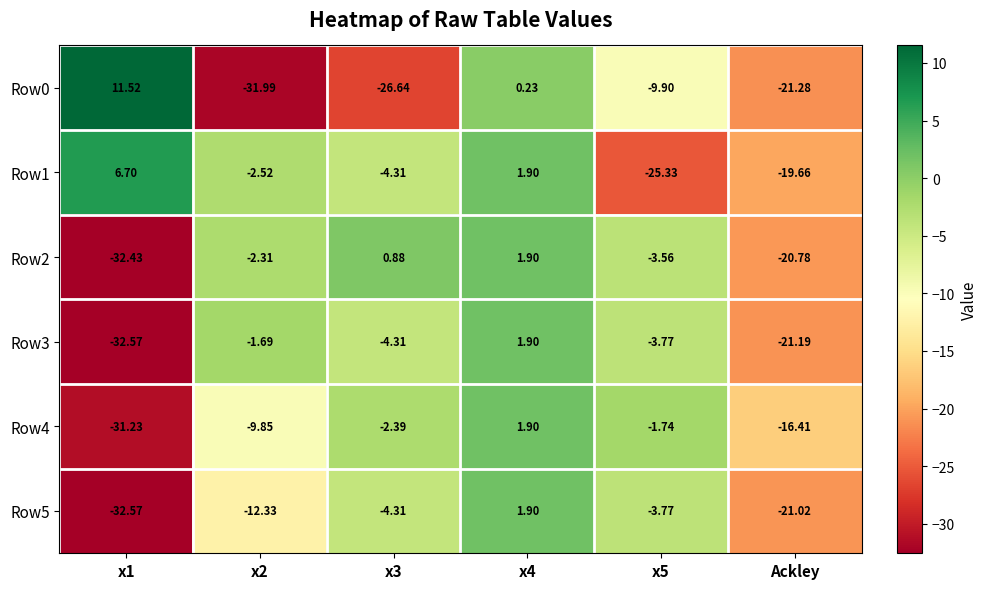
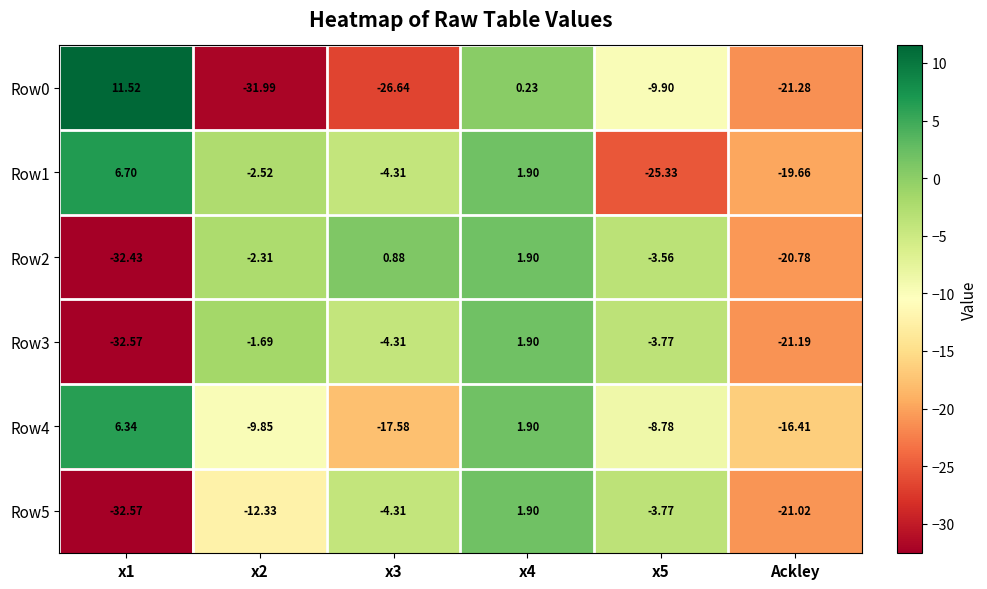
Row4, x1: -31.23 -> 6.34
Row4, x3: -2.39 -> -17.58
Row4, x5: -1.74 -> -8.78
